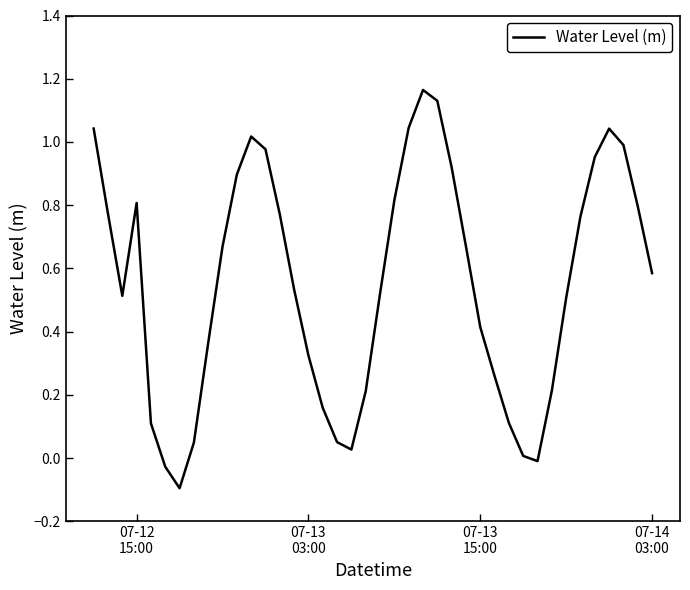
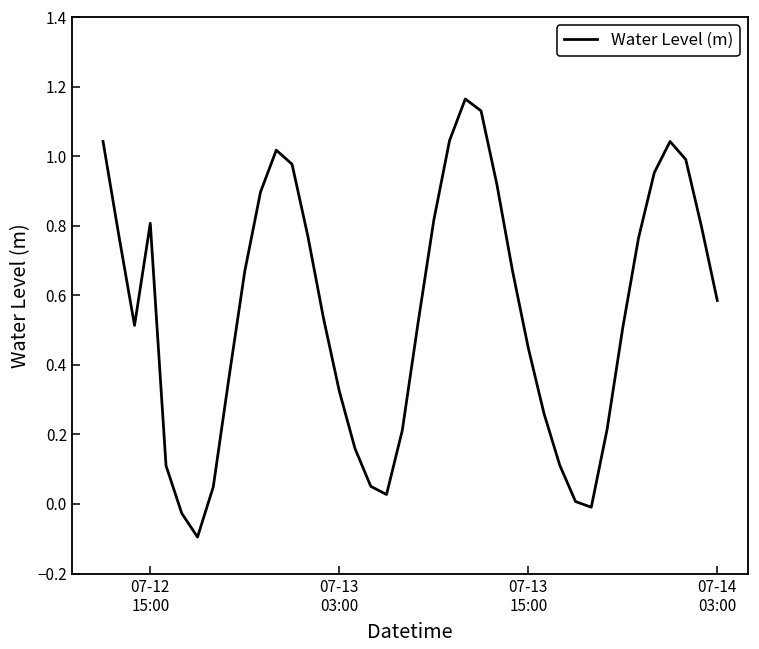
07-13 15:00: 0.41 -> 0.45
